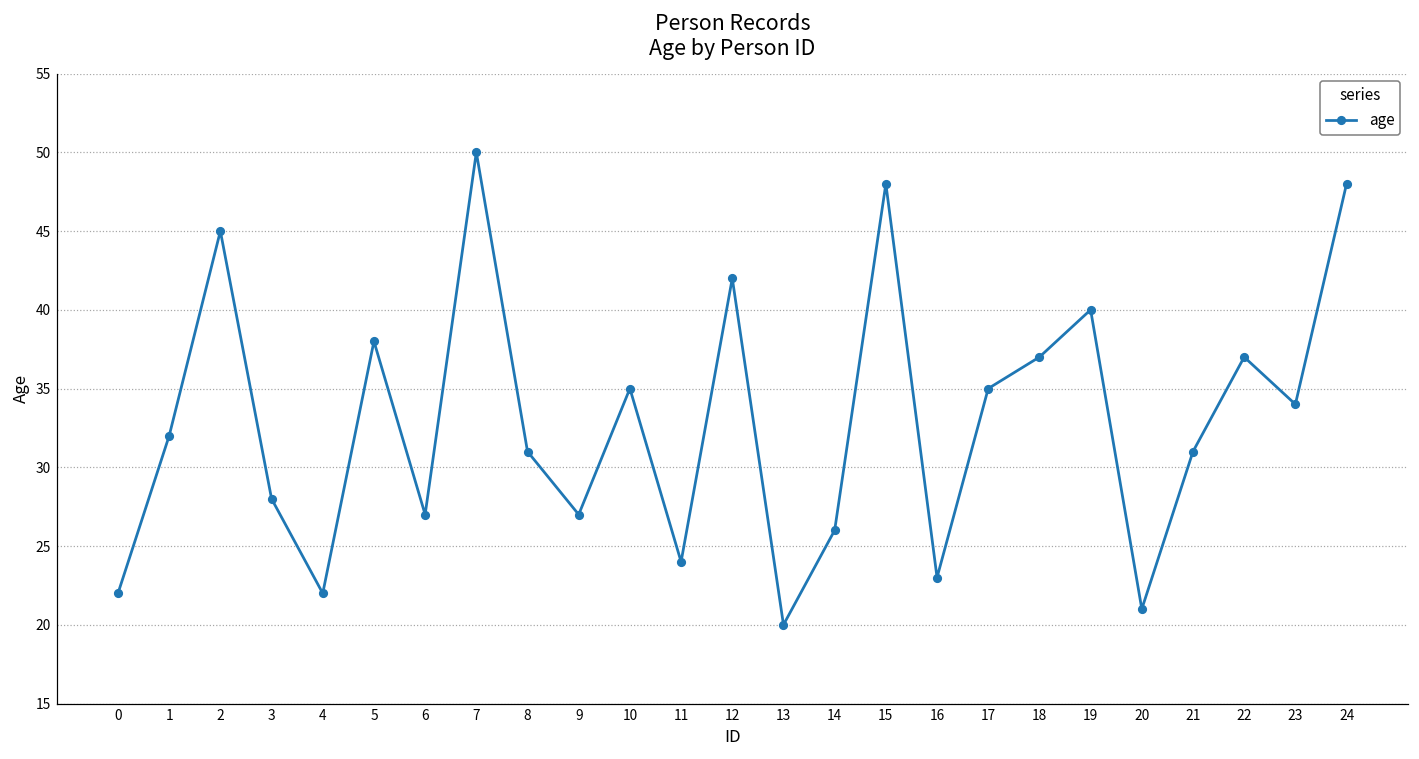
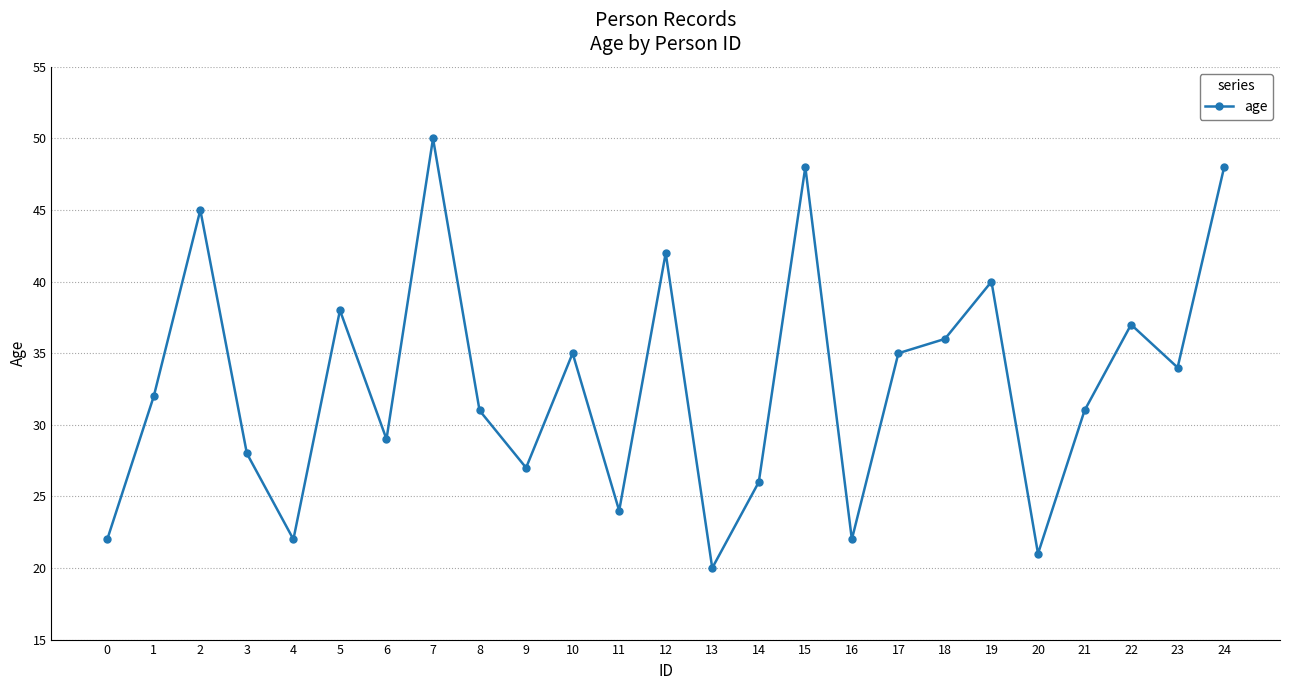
6: 27 -> 29
16: 23 -> 22
18: 37 -> 36
